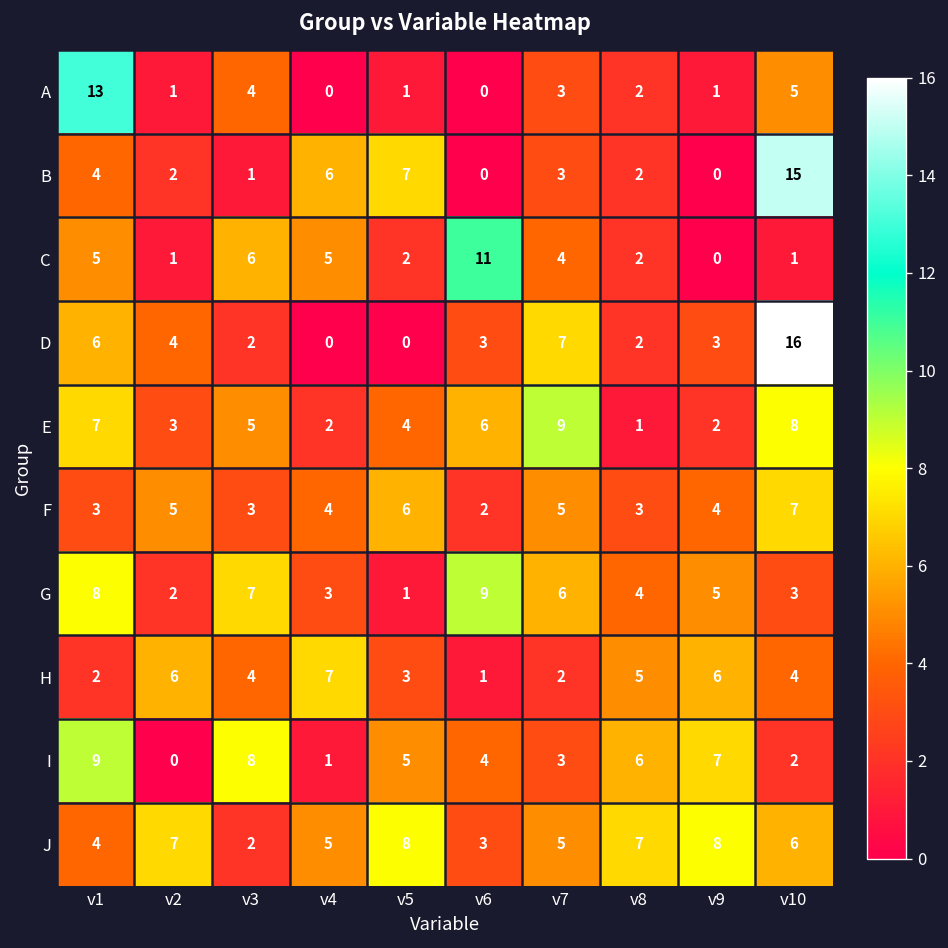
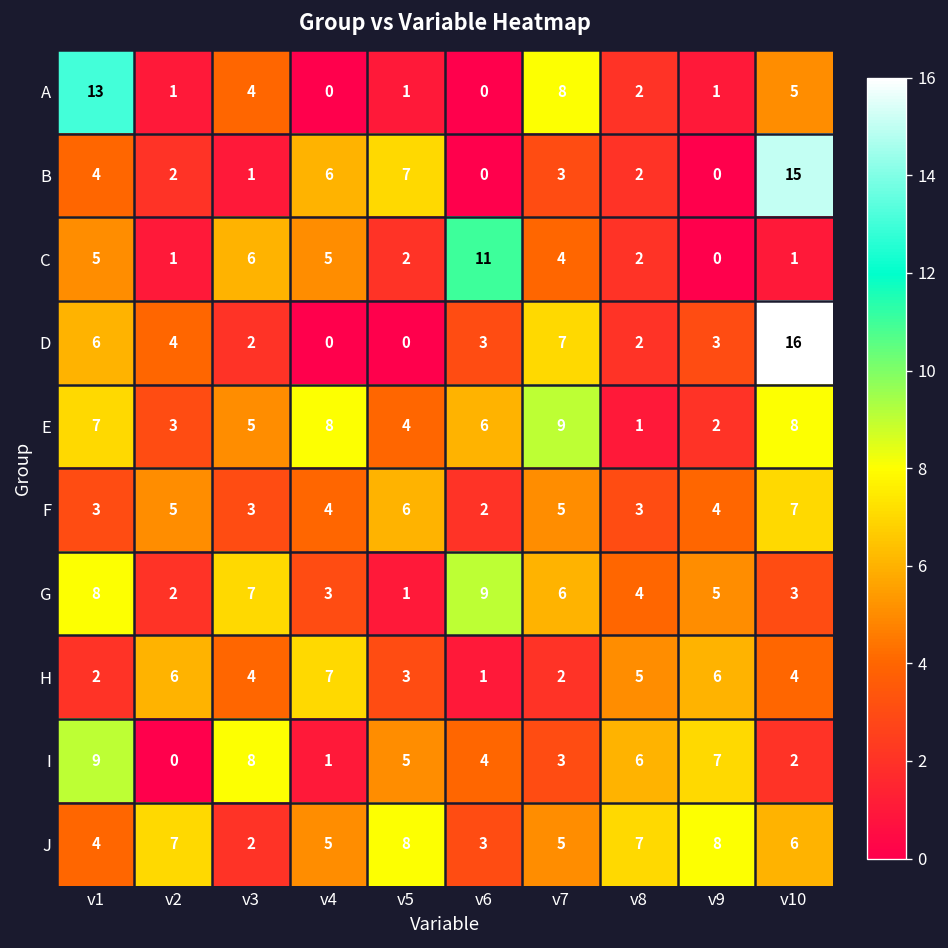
A, v7: 3 -> 8
E, v4: 2 -> 8
